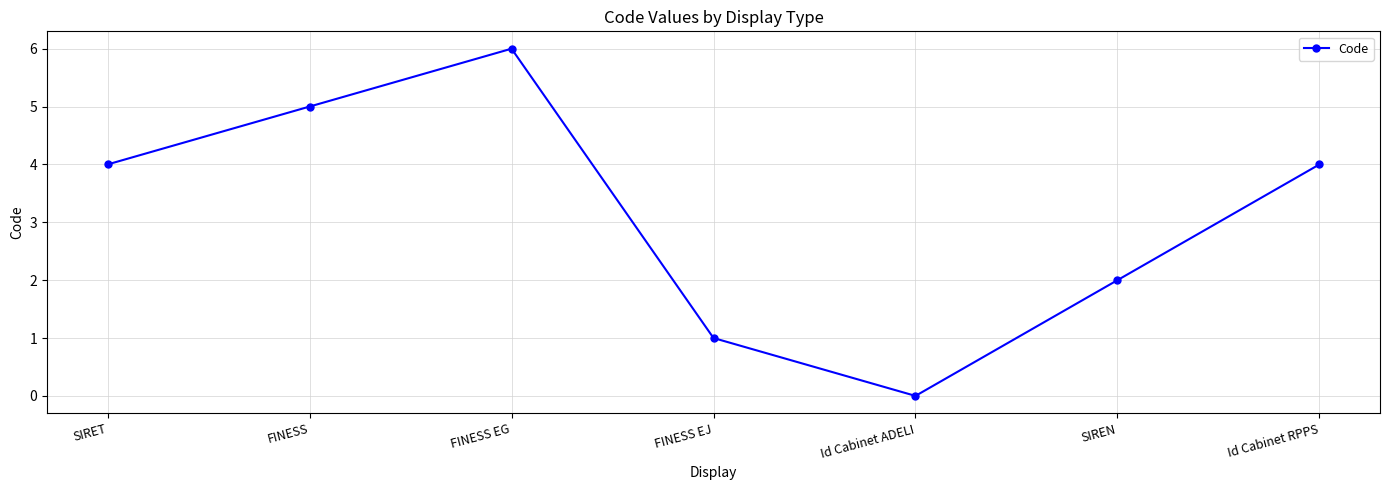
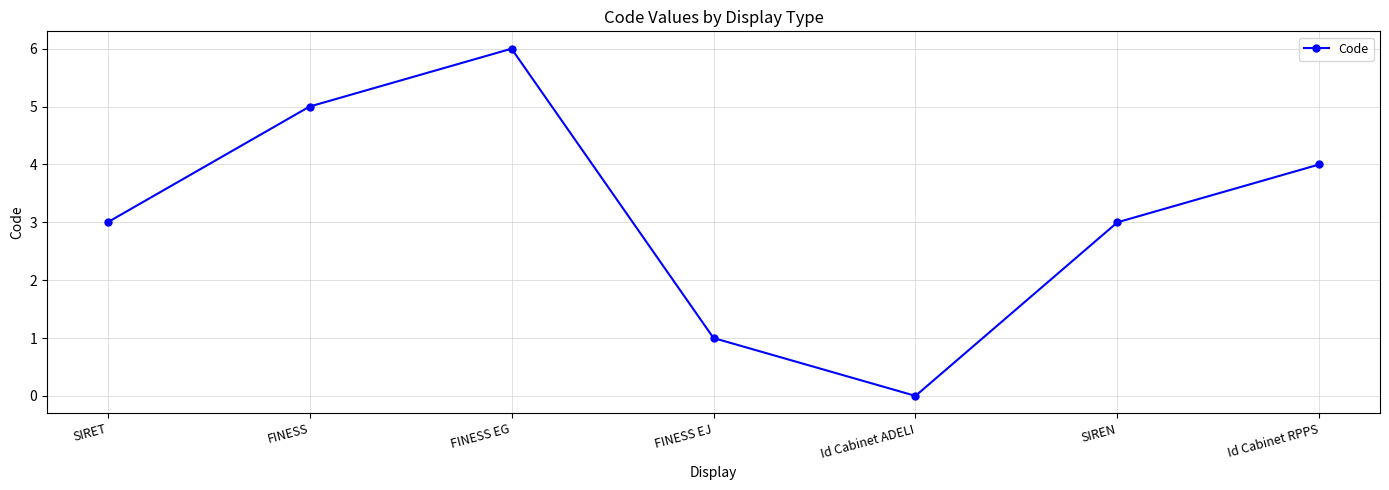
SIRET: 4 -> 3
SIREN: 2 -> 3
